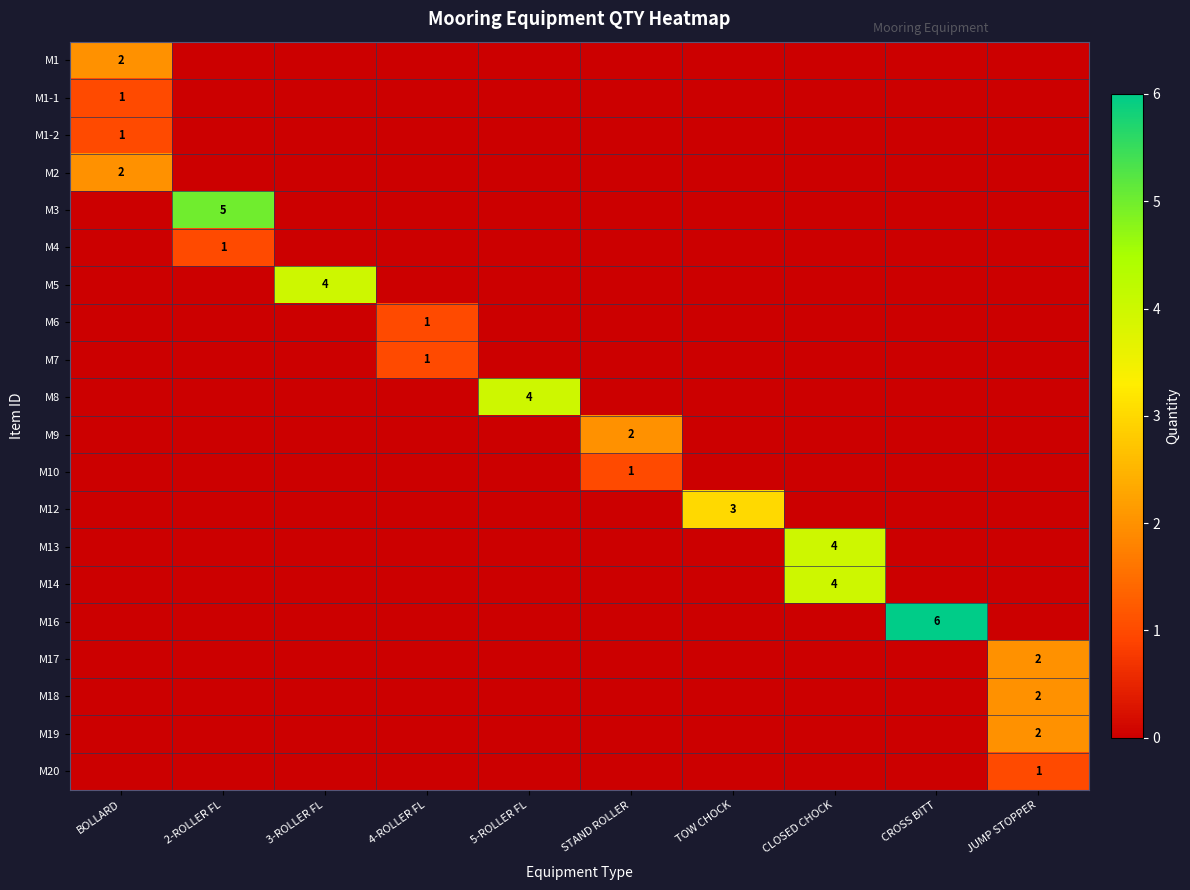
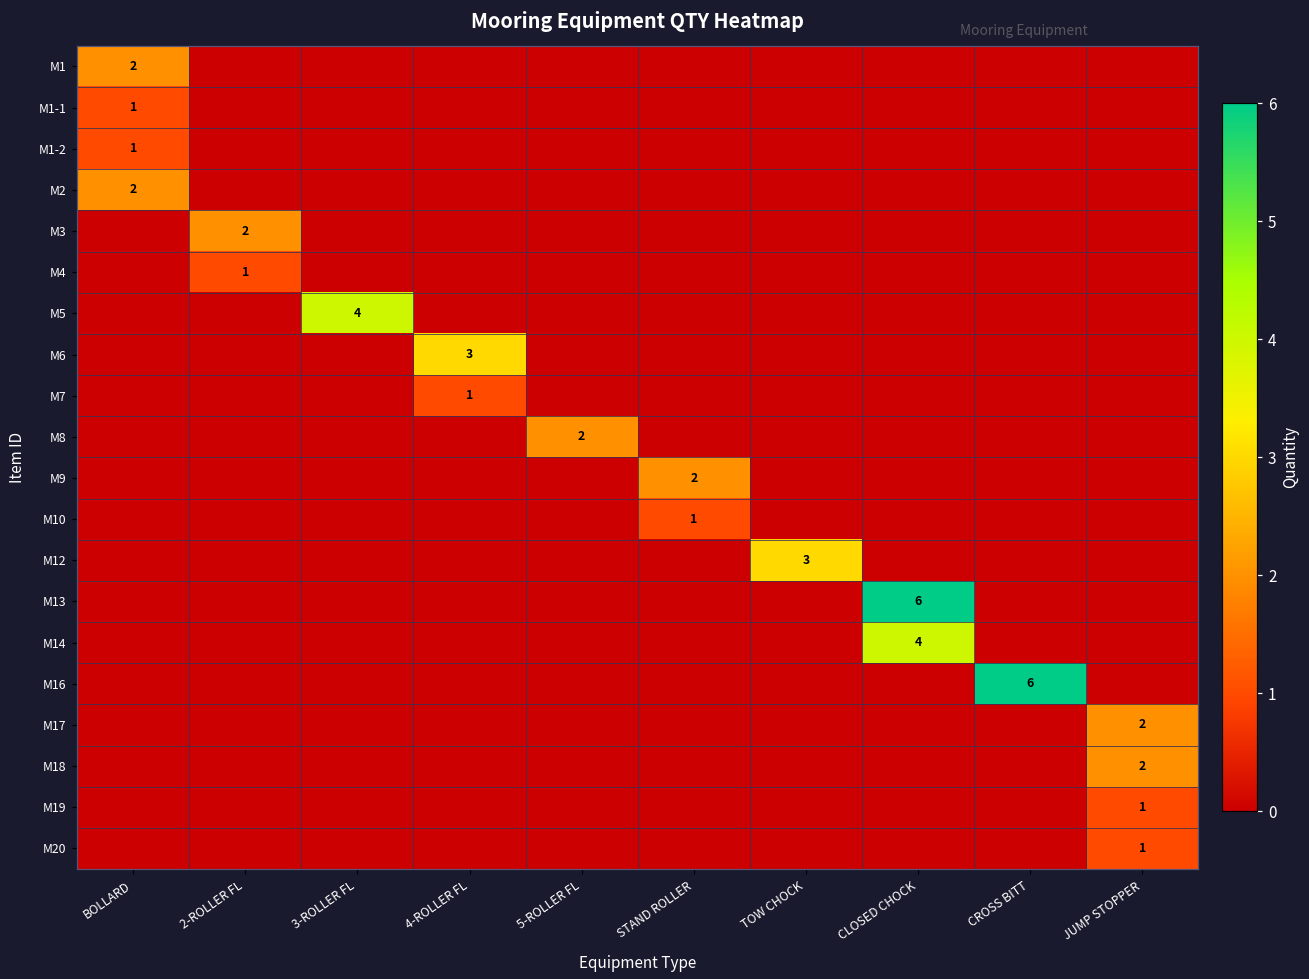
M3, 2-ROLLER FL: 5 -> 2
M6, 4-ROLLER FL: 1 -> 3
M8, 5-ROLLER FL: 4 -> 2
M13, CLOSED CHOCK: 4 -> 6
M19, JUMP STOPPER: 2 -> 1
